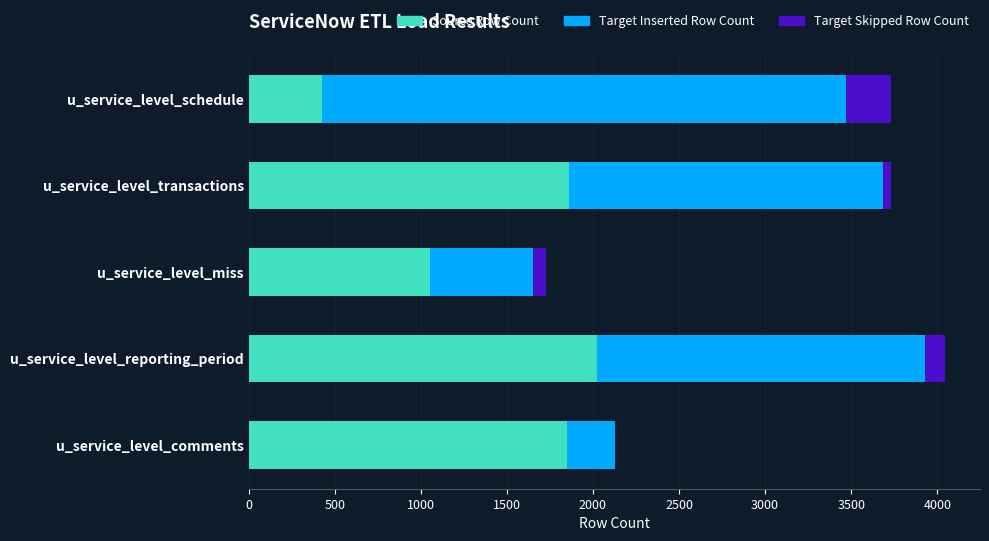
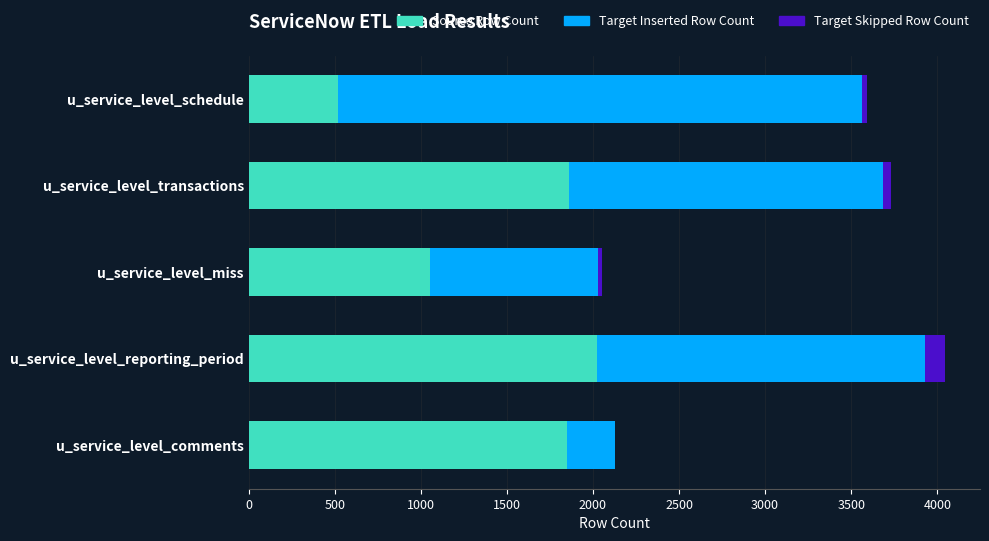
Source Row Count, u_service_level_schedule: 430 -> 520
Target Skipped Row Count, u_service_level_schedule: 260 -> 30
Target Inserted Row Count, u_service_level_miss: 600 -> 980
Target Skipped Row Count, u_service_level_miss: 70 -> 30
